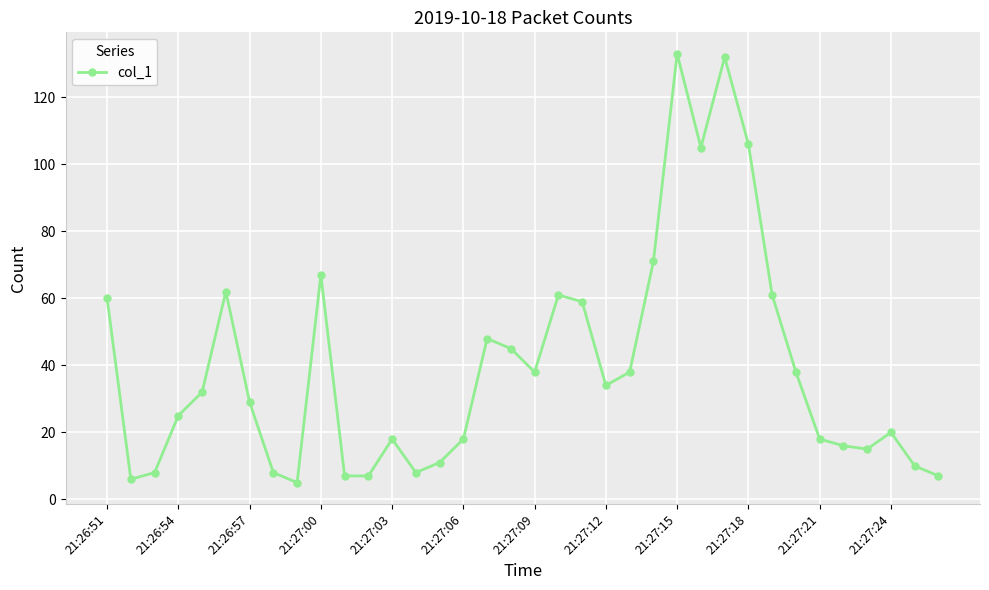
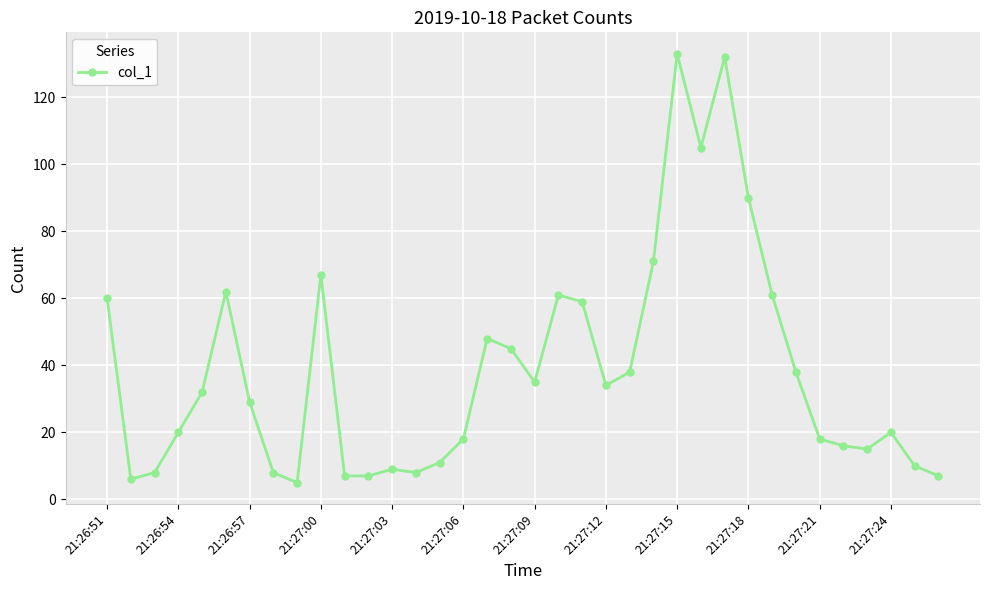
21:26:54: 25 -> 20
21:27:03: 18 -> 9
21:27:09: 38 -> 35
21:27:18: 106 -> 90
